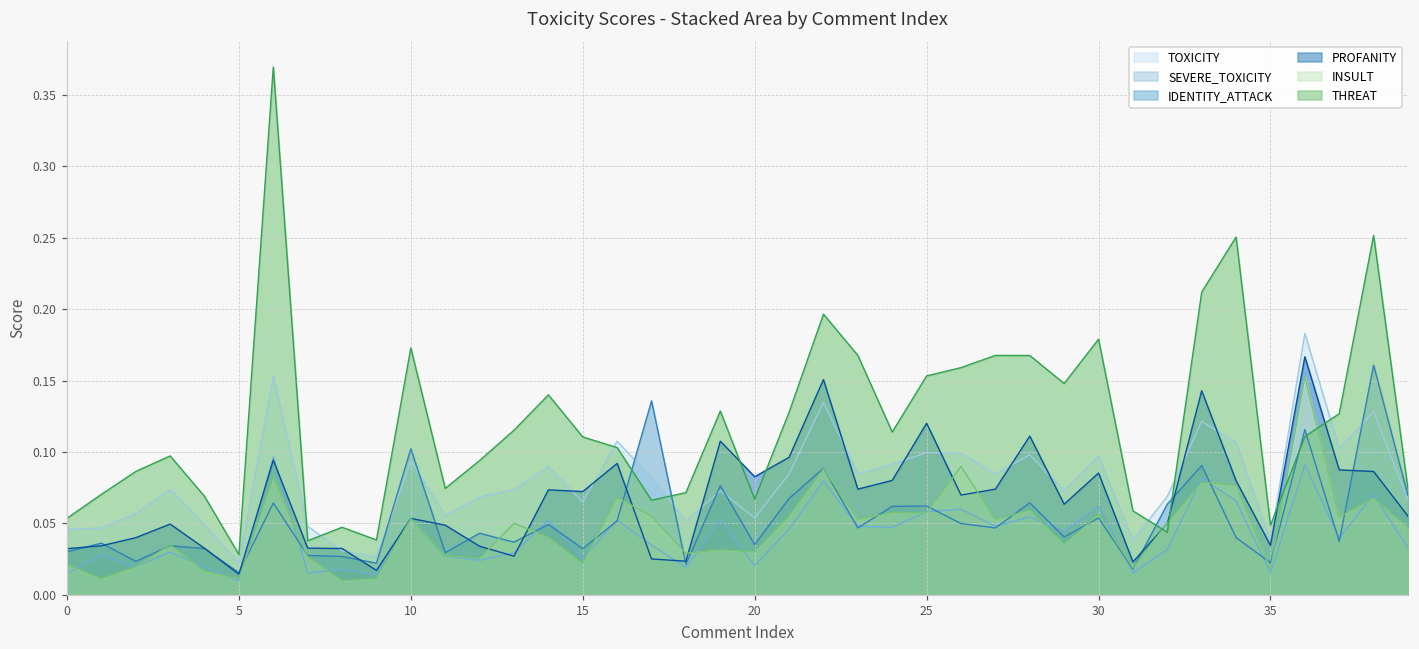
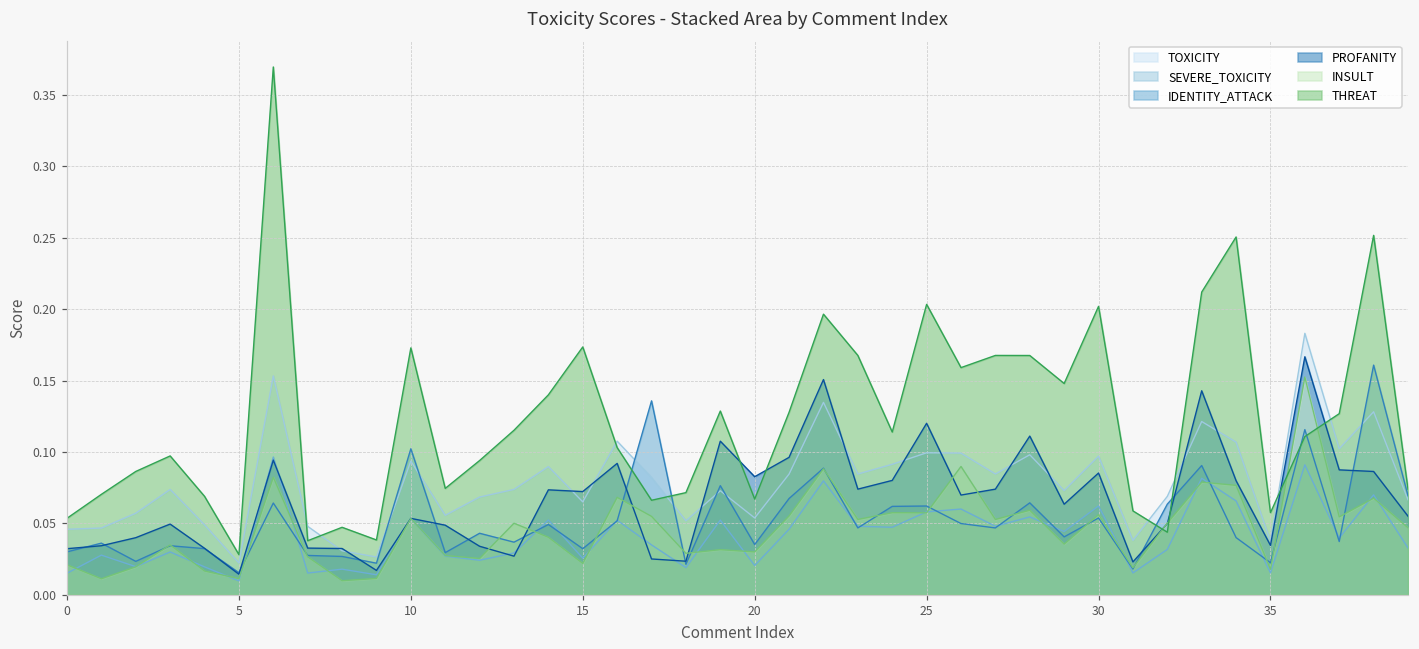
THREAT, 15: 0.111 -> 0.174
THREAT, 25: 0.153 -> 0.203
THREAT, 30: 0.179 -> 0.202
THREAT, 35: 0.049 -> 0.058
